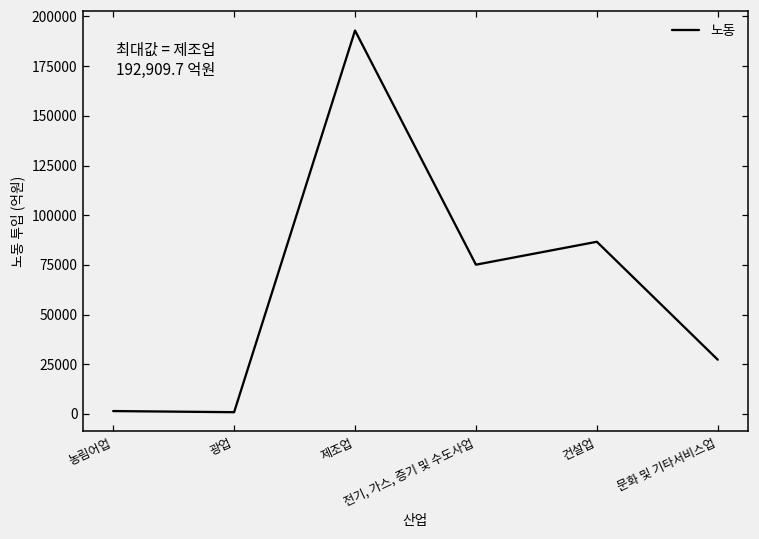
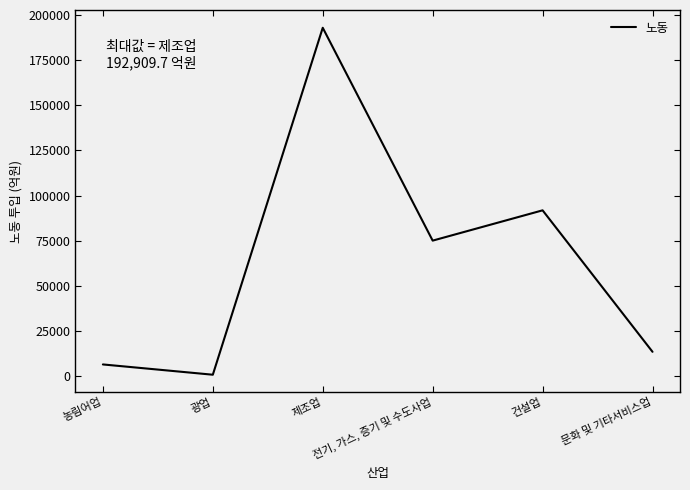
농림어업: 1000 -> 7000
건설업: 87000 -> 92000
문화 및 기타서비스업: 27000 -> 14000
